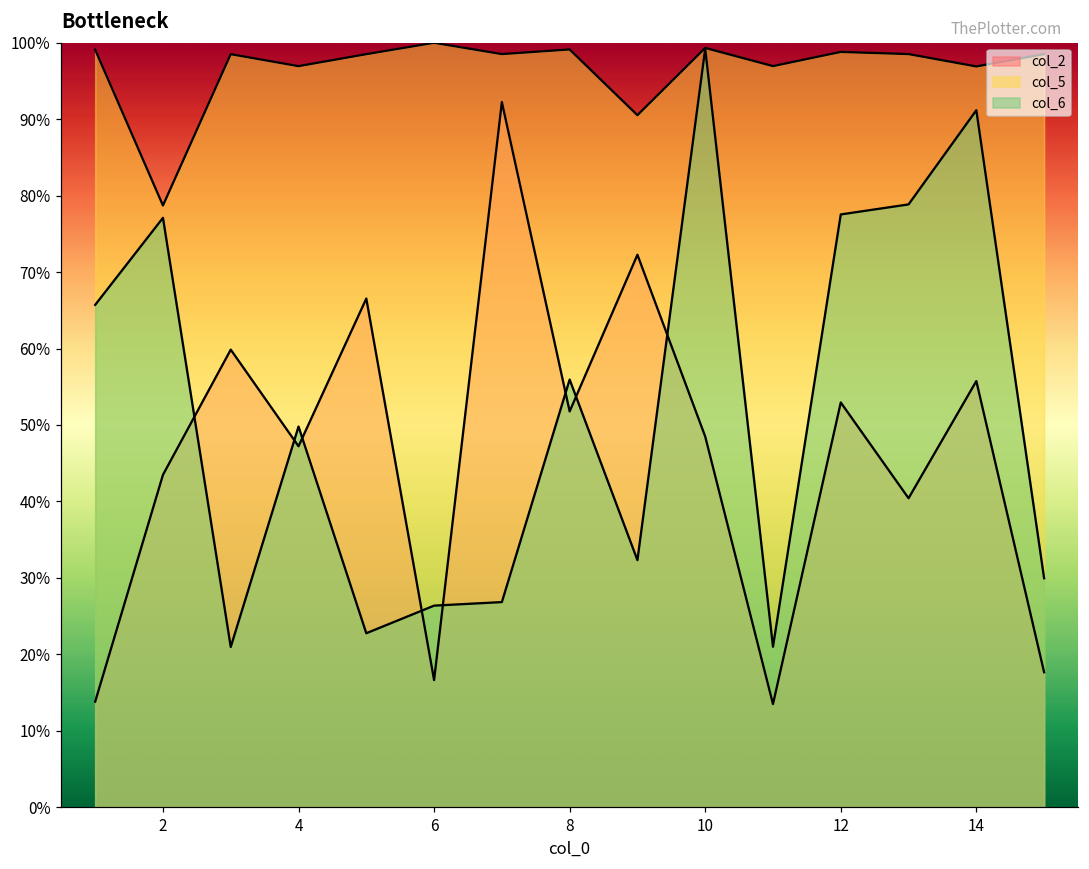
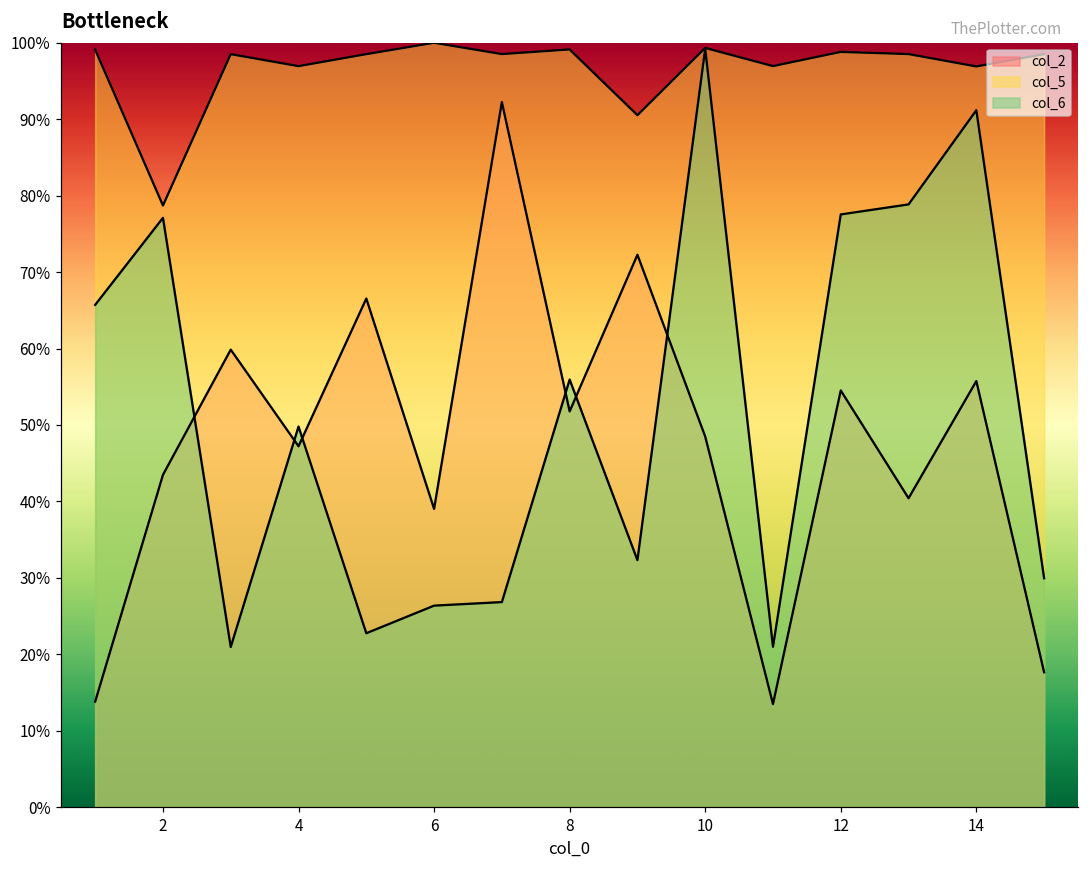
col_2, 6: 17% -> 39%
col_2, 12: 53% -> 55%
